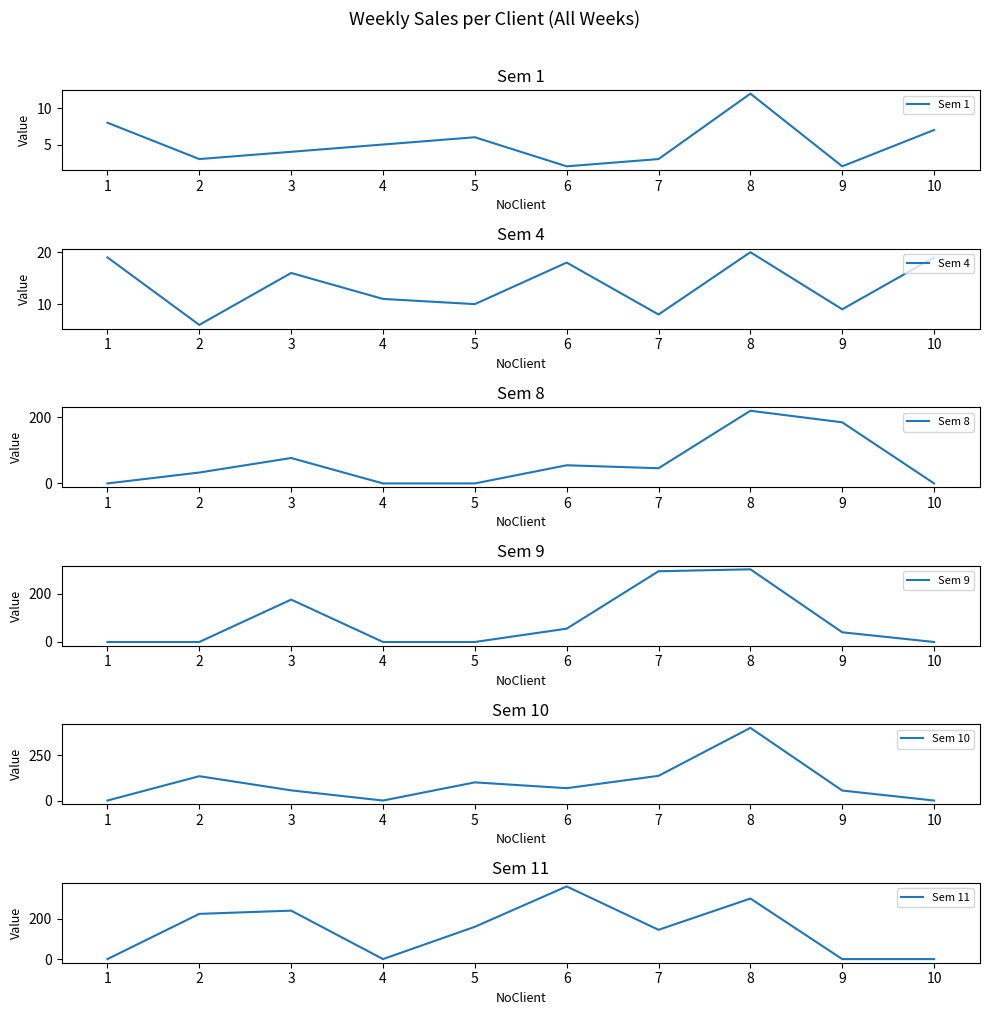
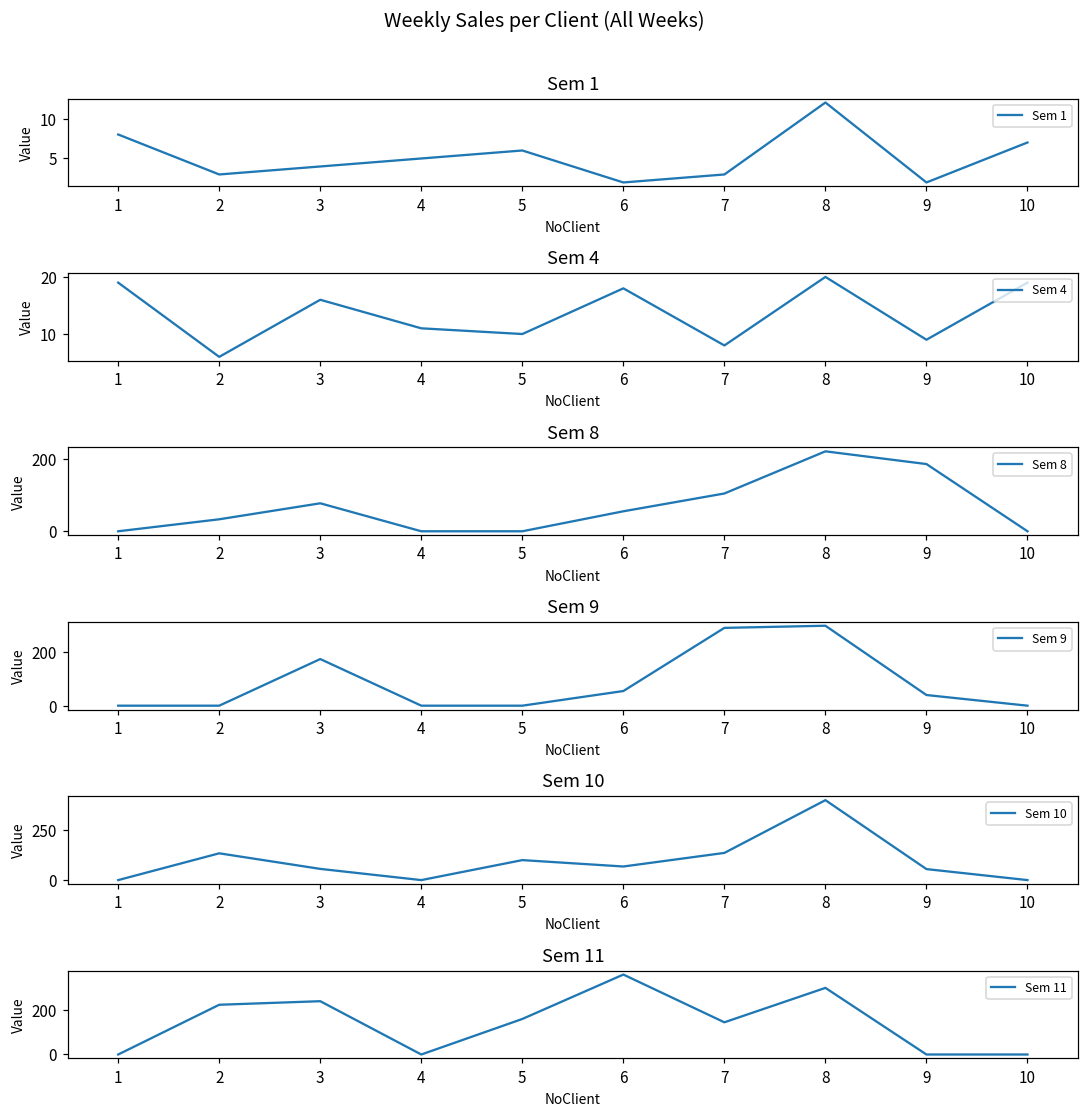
Sem 8, 7: 50 -> 100
